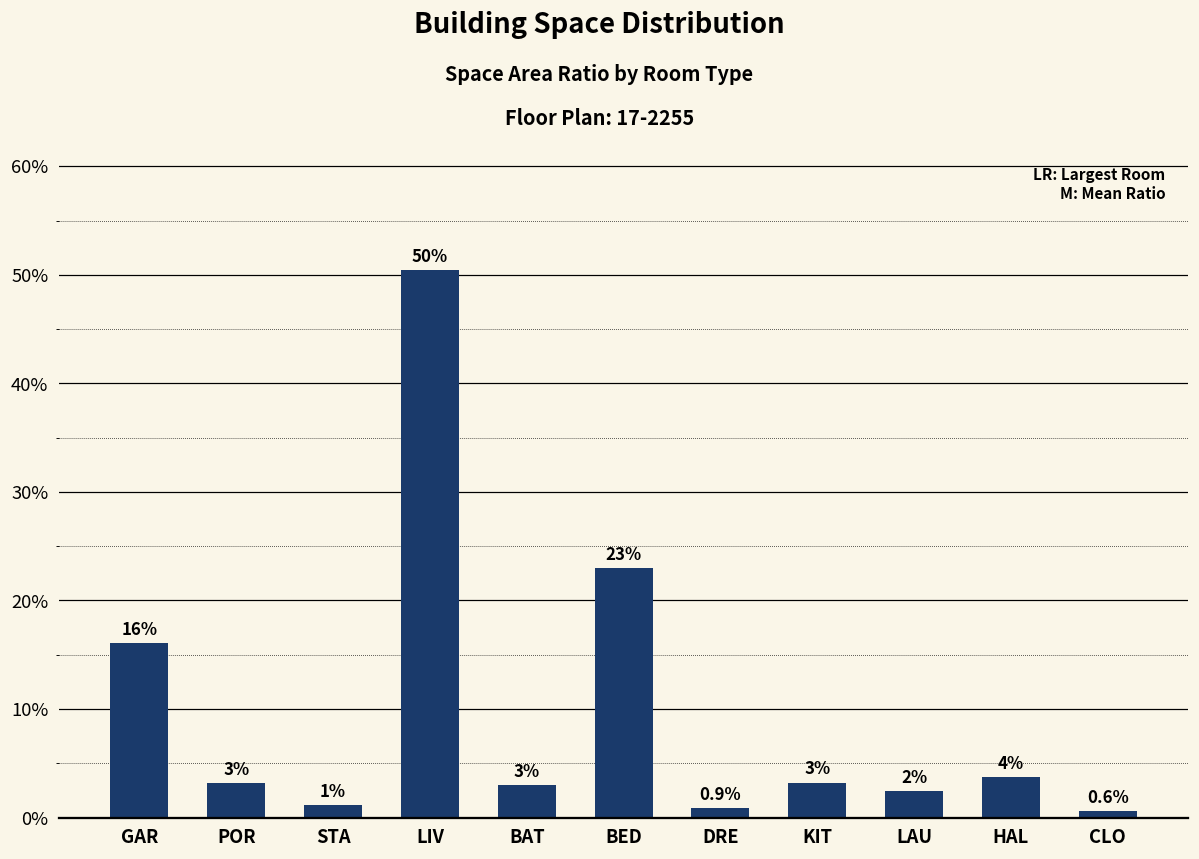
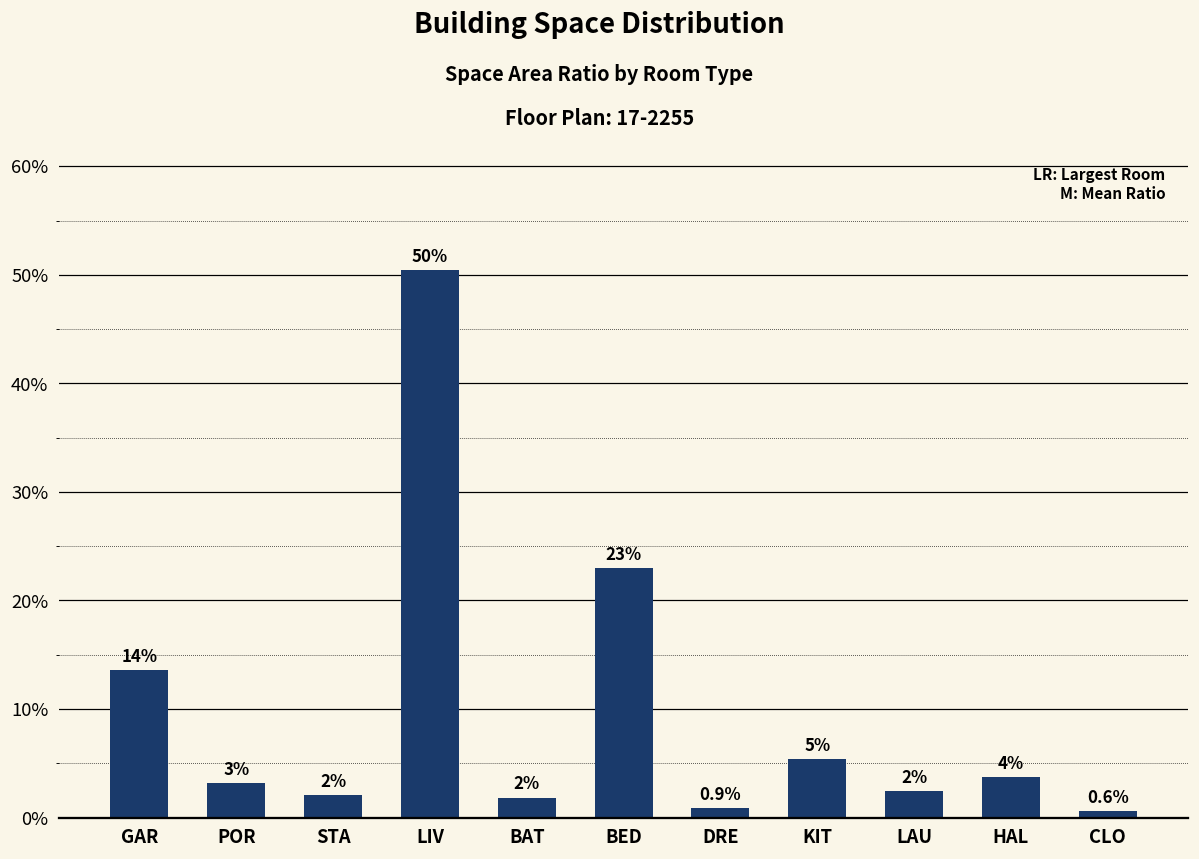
GAR: 16% -> 14%
STA: 1% -> 2%
BAT: 3% -> 2%
KIT: 3% -> 5%
